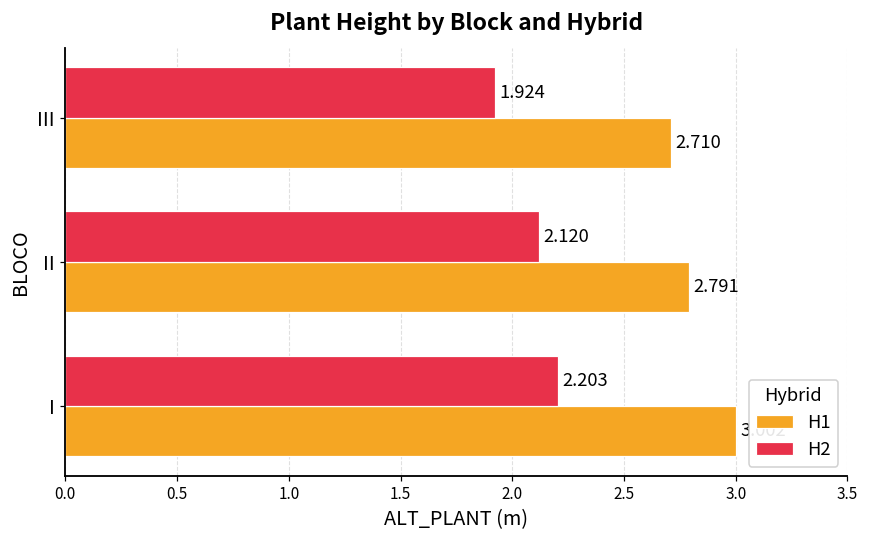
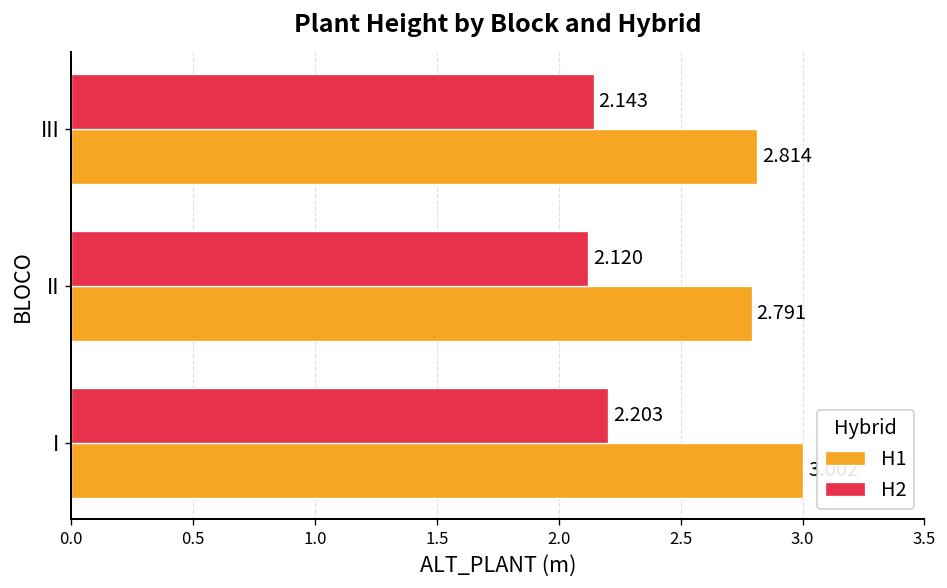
H2, III: 1.924 -> 2.143
H1, III: 2.710 -> 2.814
